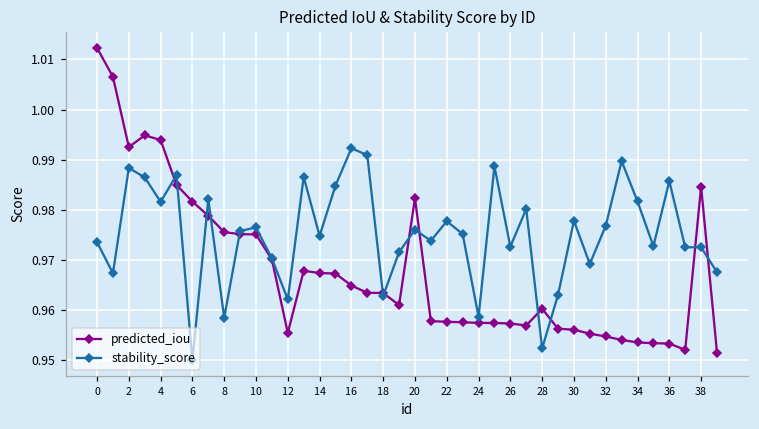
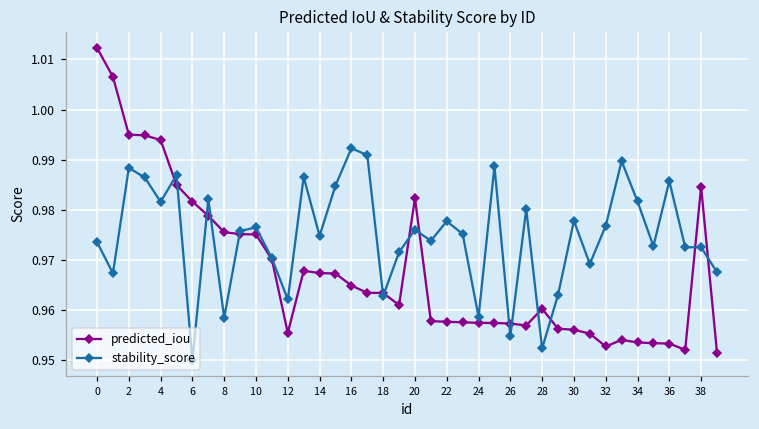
predicted_iou, 2: 0.993 -> 0.995
stability_score, 26: 0.973 -> 0.955
predicted_iou, 32: 0.955 -> 0.953
